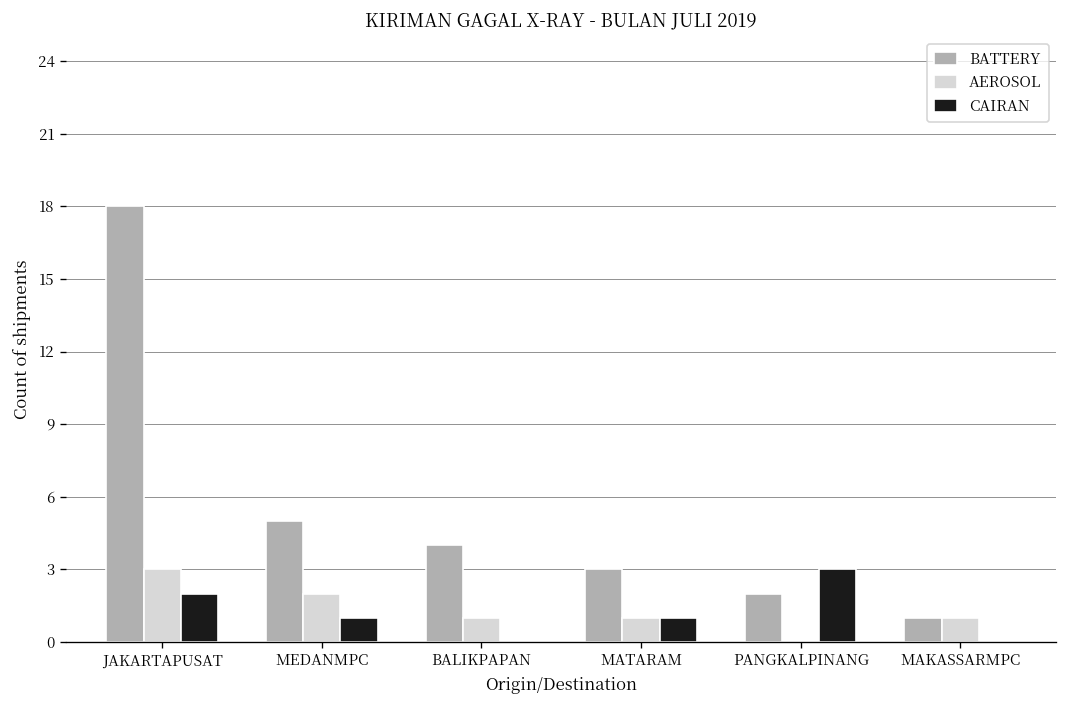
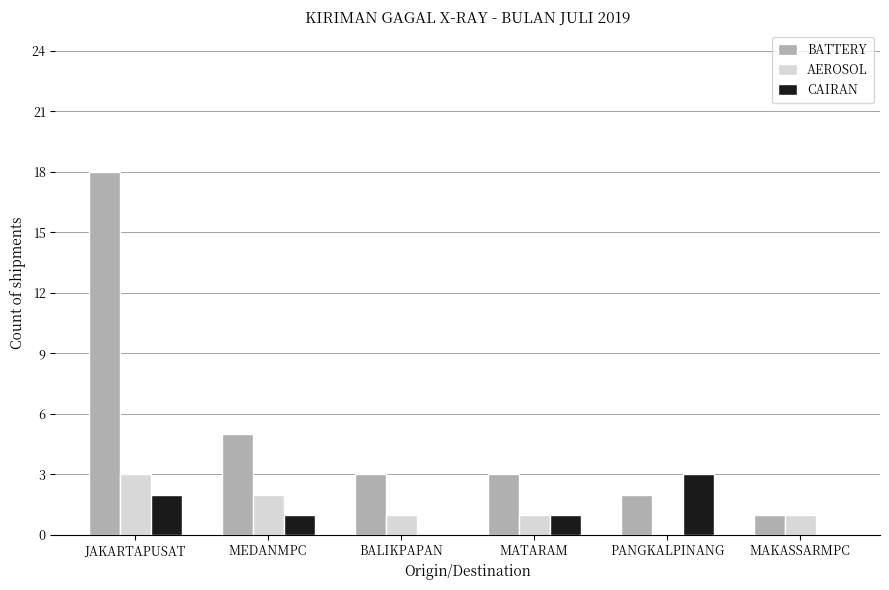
BATTERY, BALIKPAPAN: 4 -> 3
